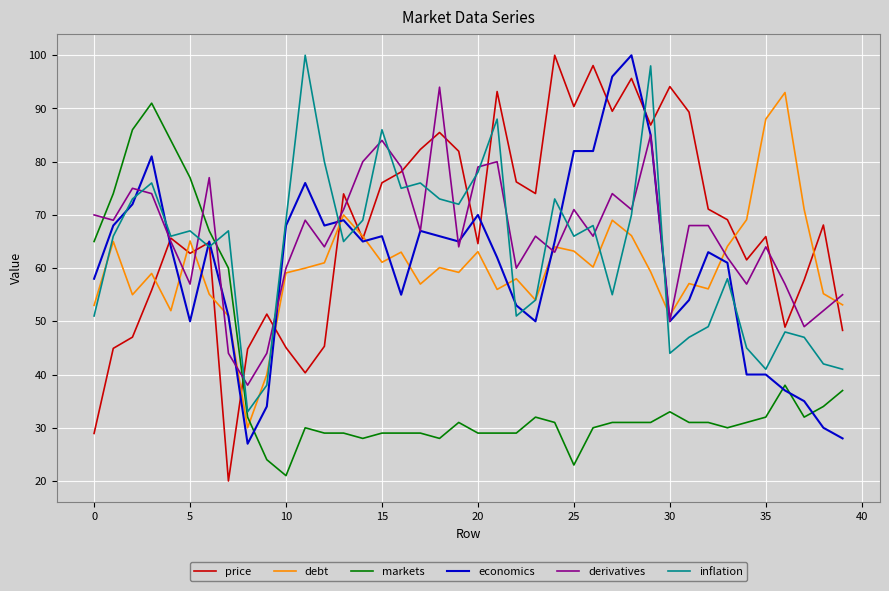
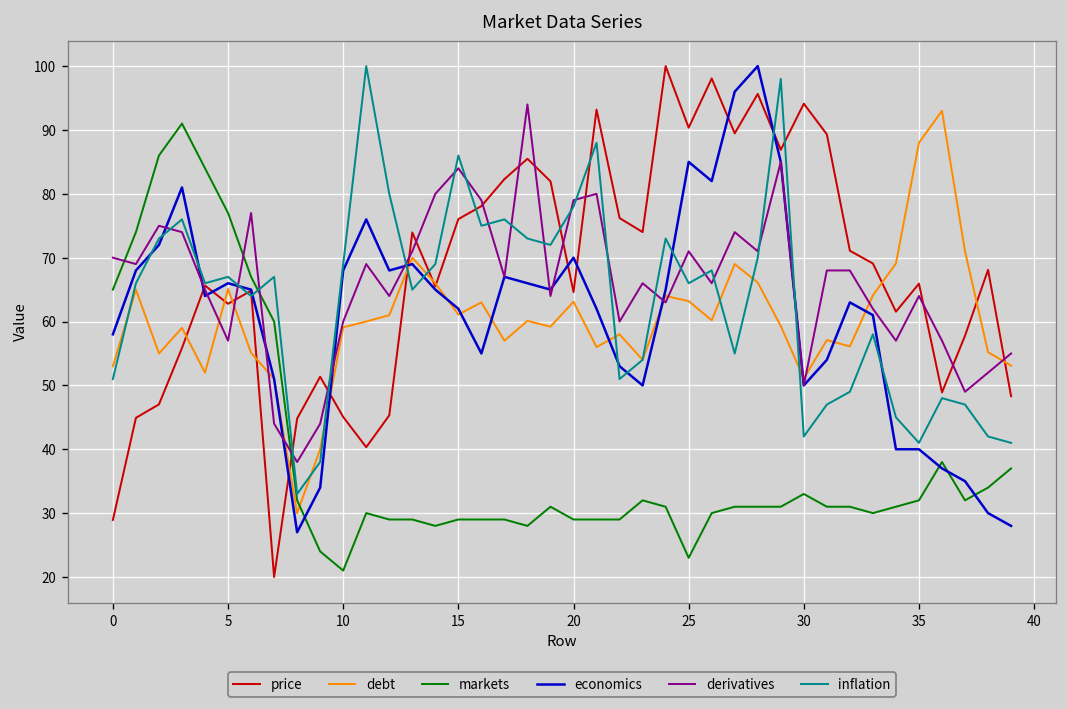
economics, 5: 50 -> 66
economics, 15: 66 -> 62
economics, 25: 82 -> 85
inflation, 30: 44 -> 42
